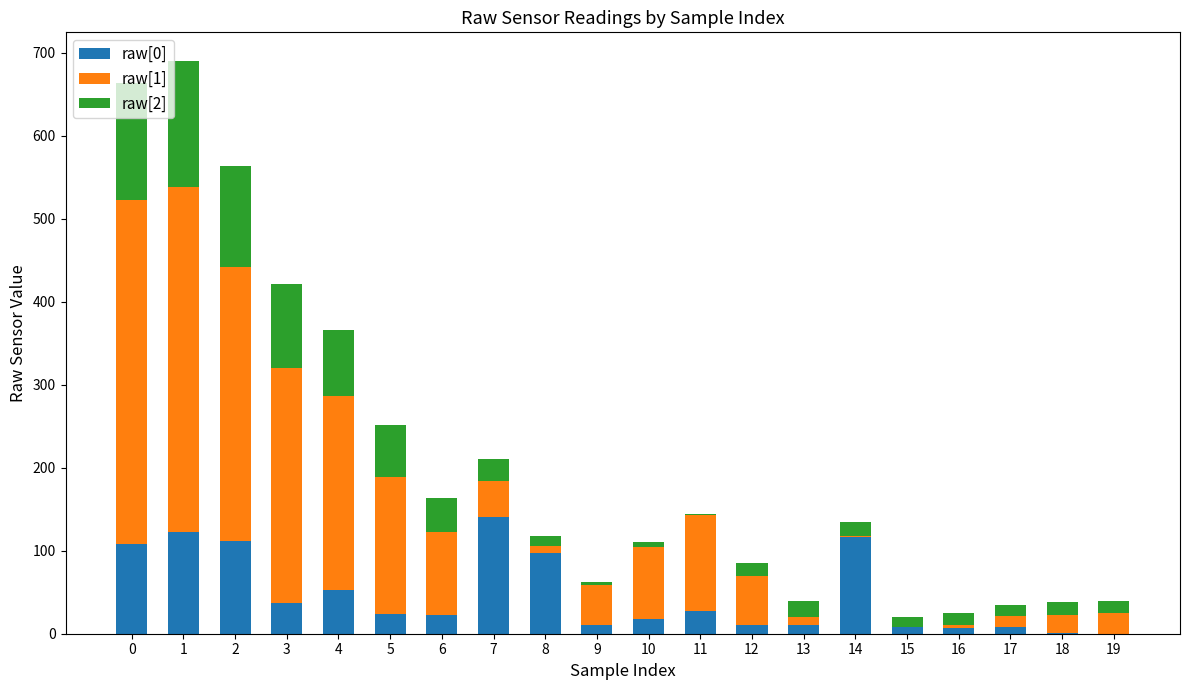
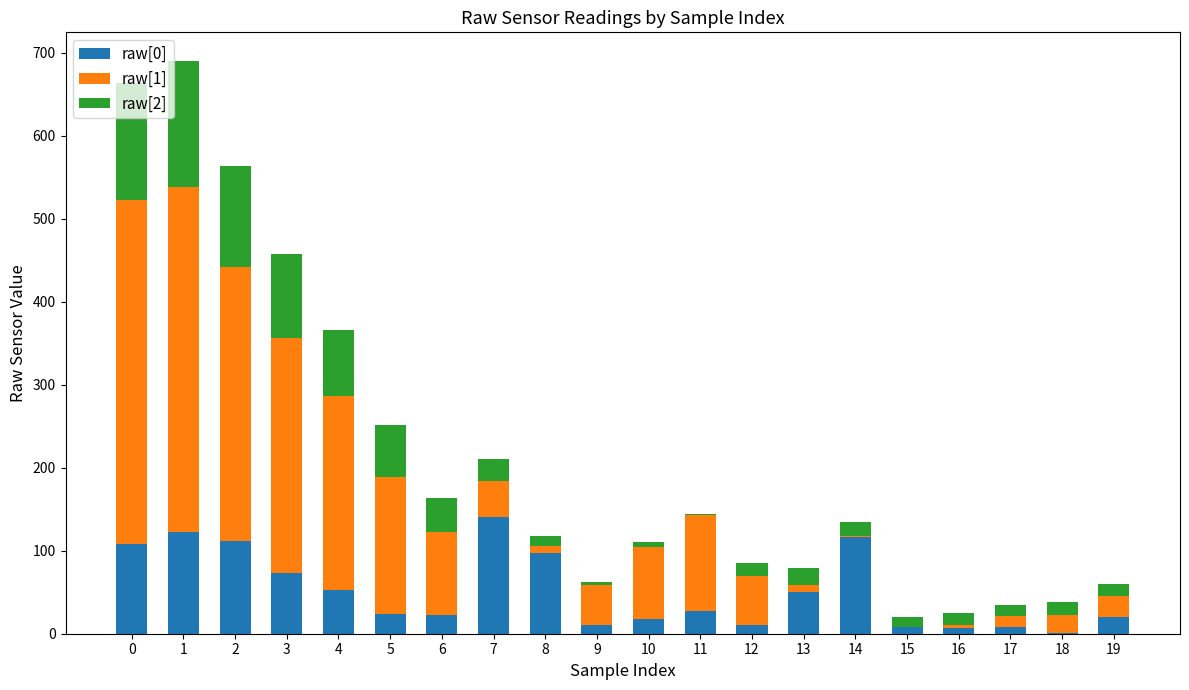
raw[0], 3: 40 -> 70
raw[0], 13: 10 -> 50
raw[0], 19: 0 -> 20
